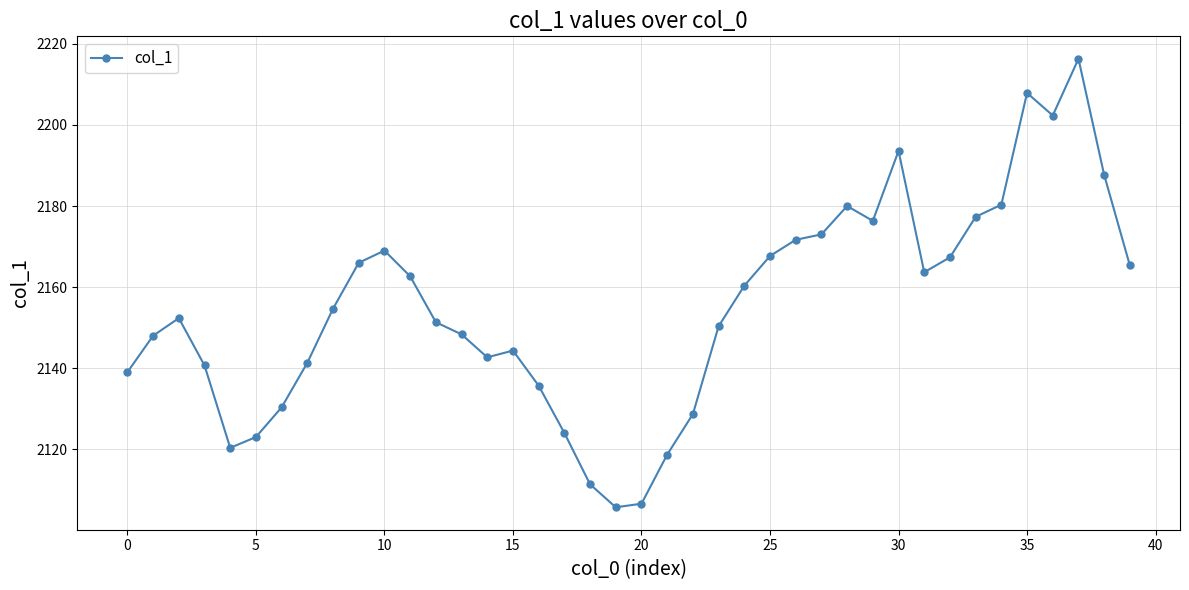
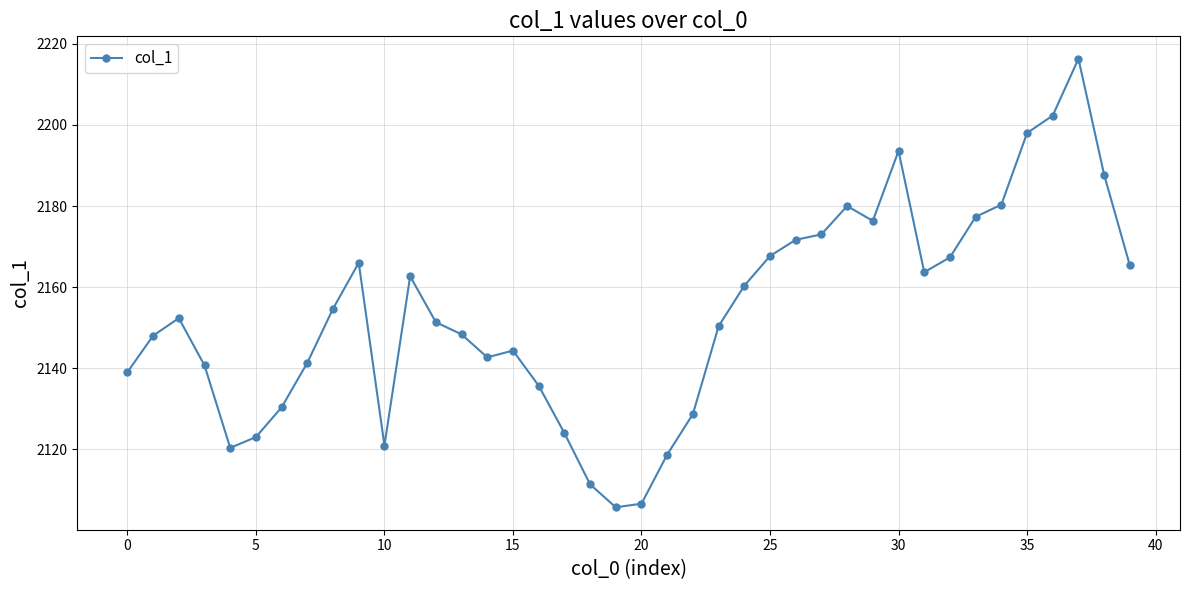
10: 2169 -> 2121
35: 2208 -> 2198
